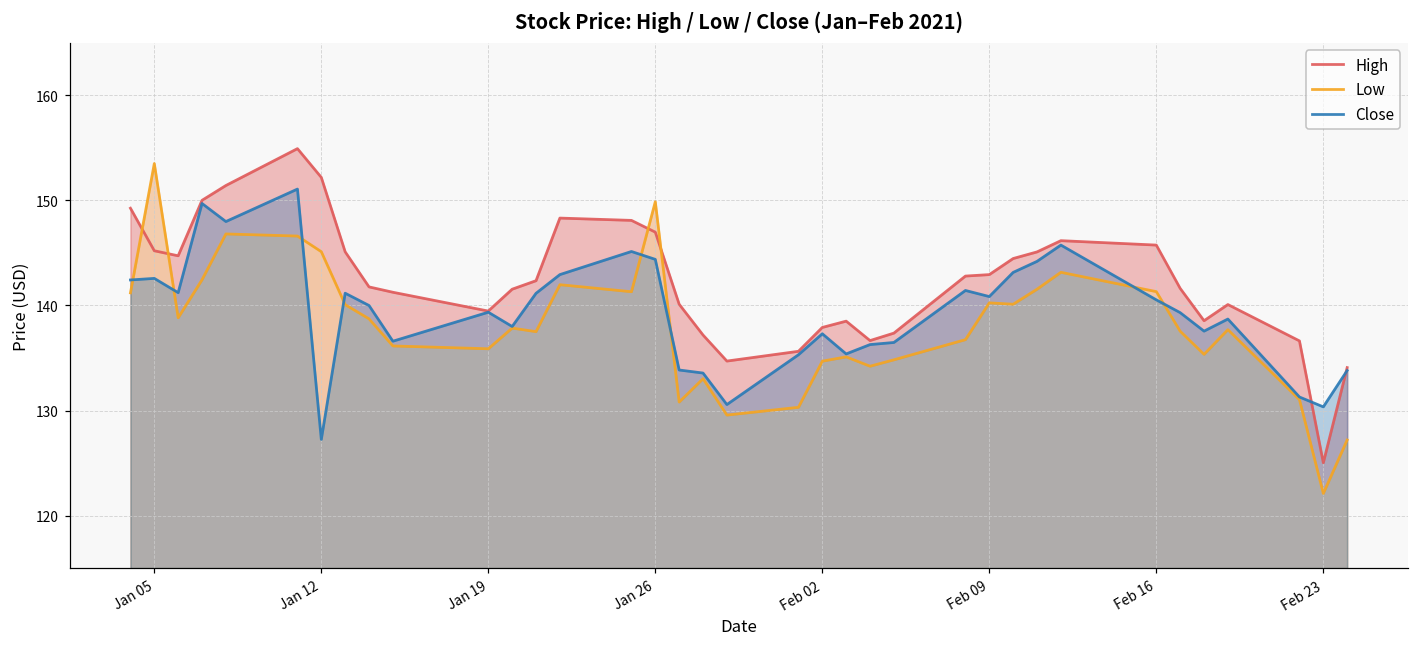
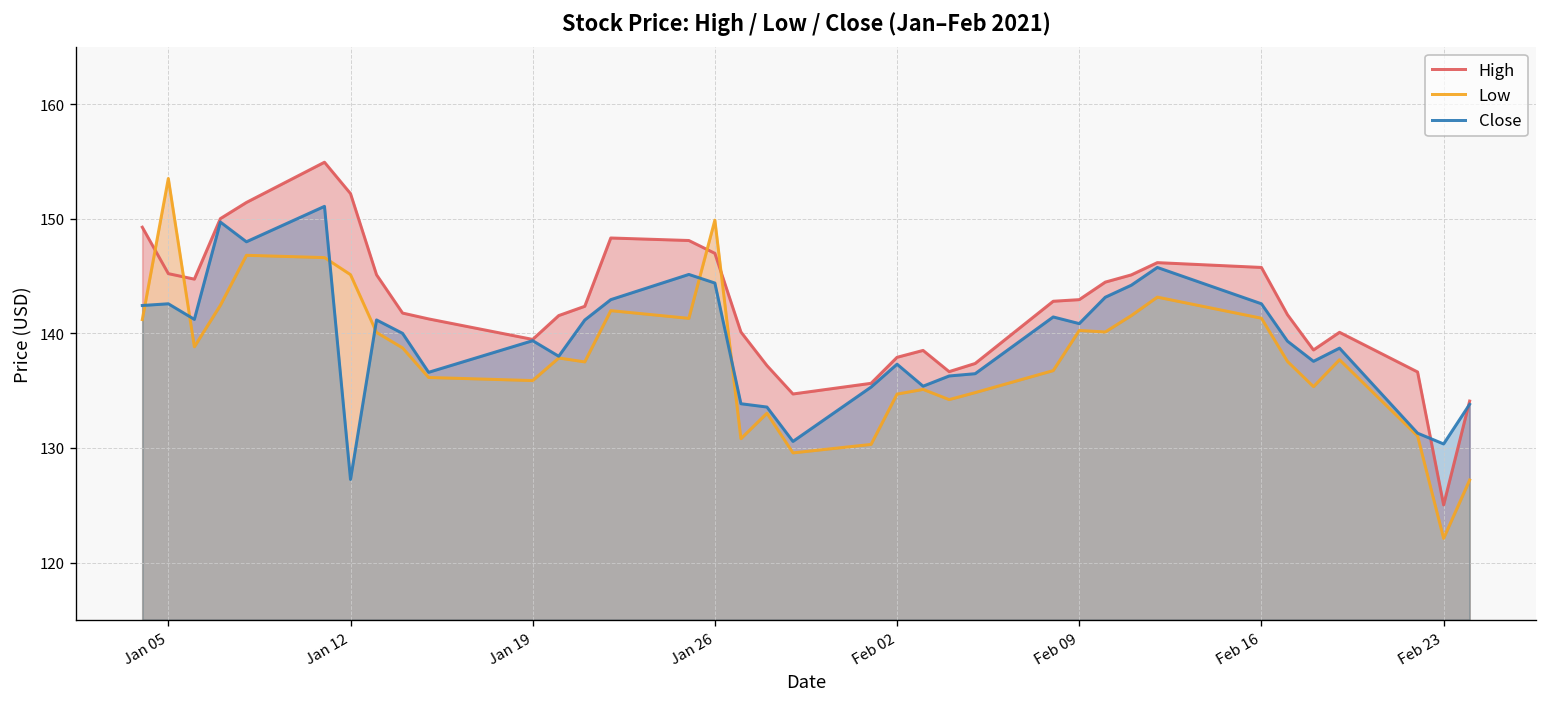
Close, Feb 16: 141 -> 143
